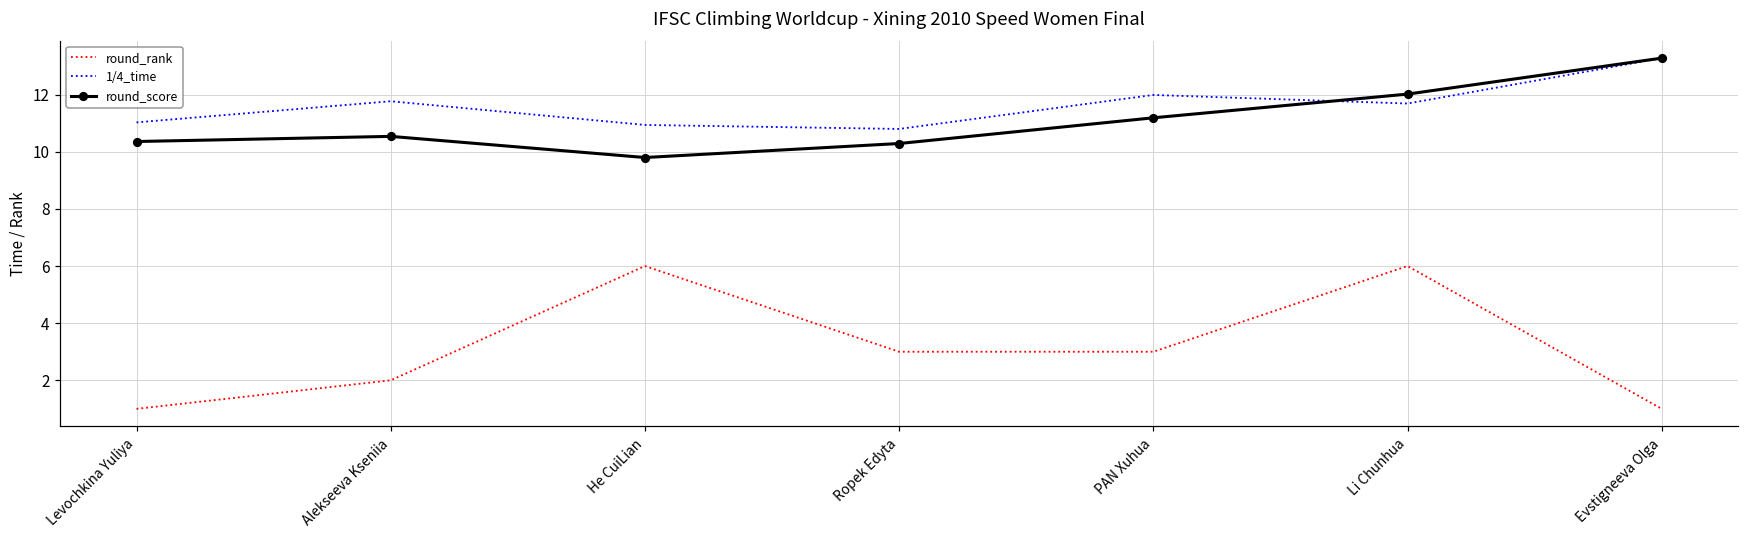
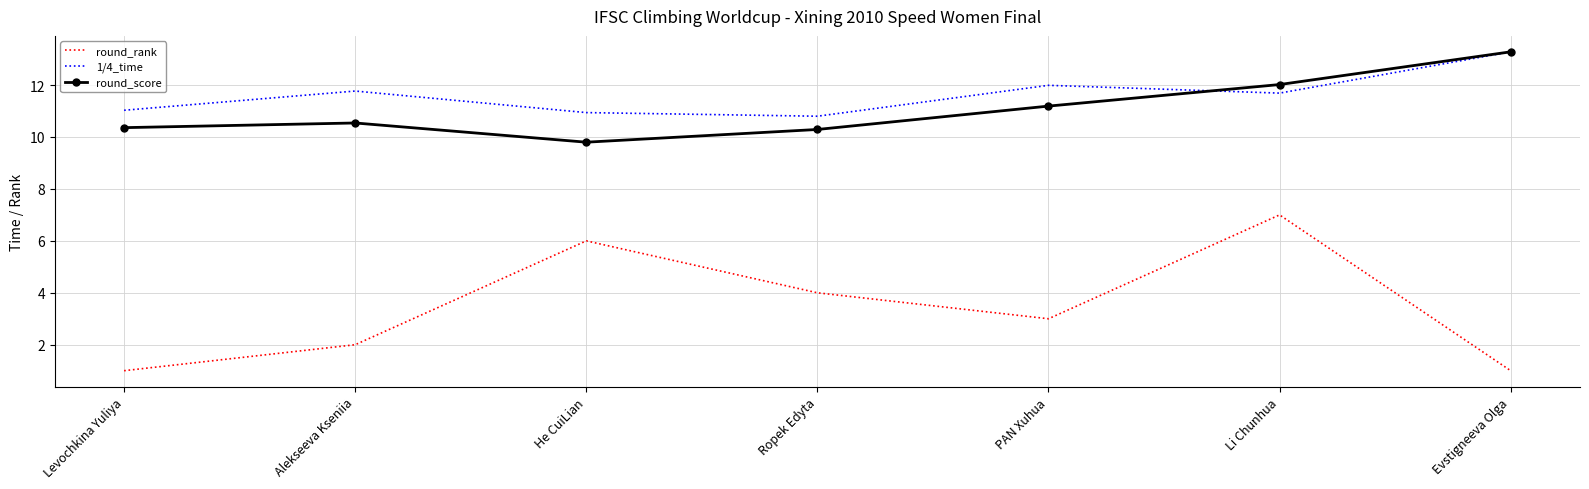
round_rank, Ropek Edyta: 3 -> 4
round_rank, Li Chunhua: 6 -> 7
